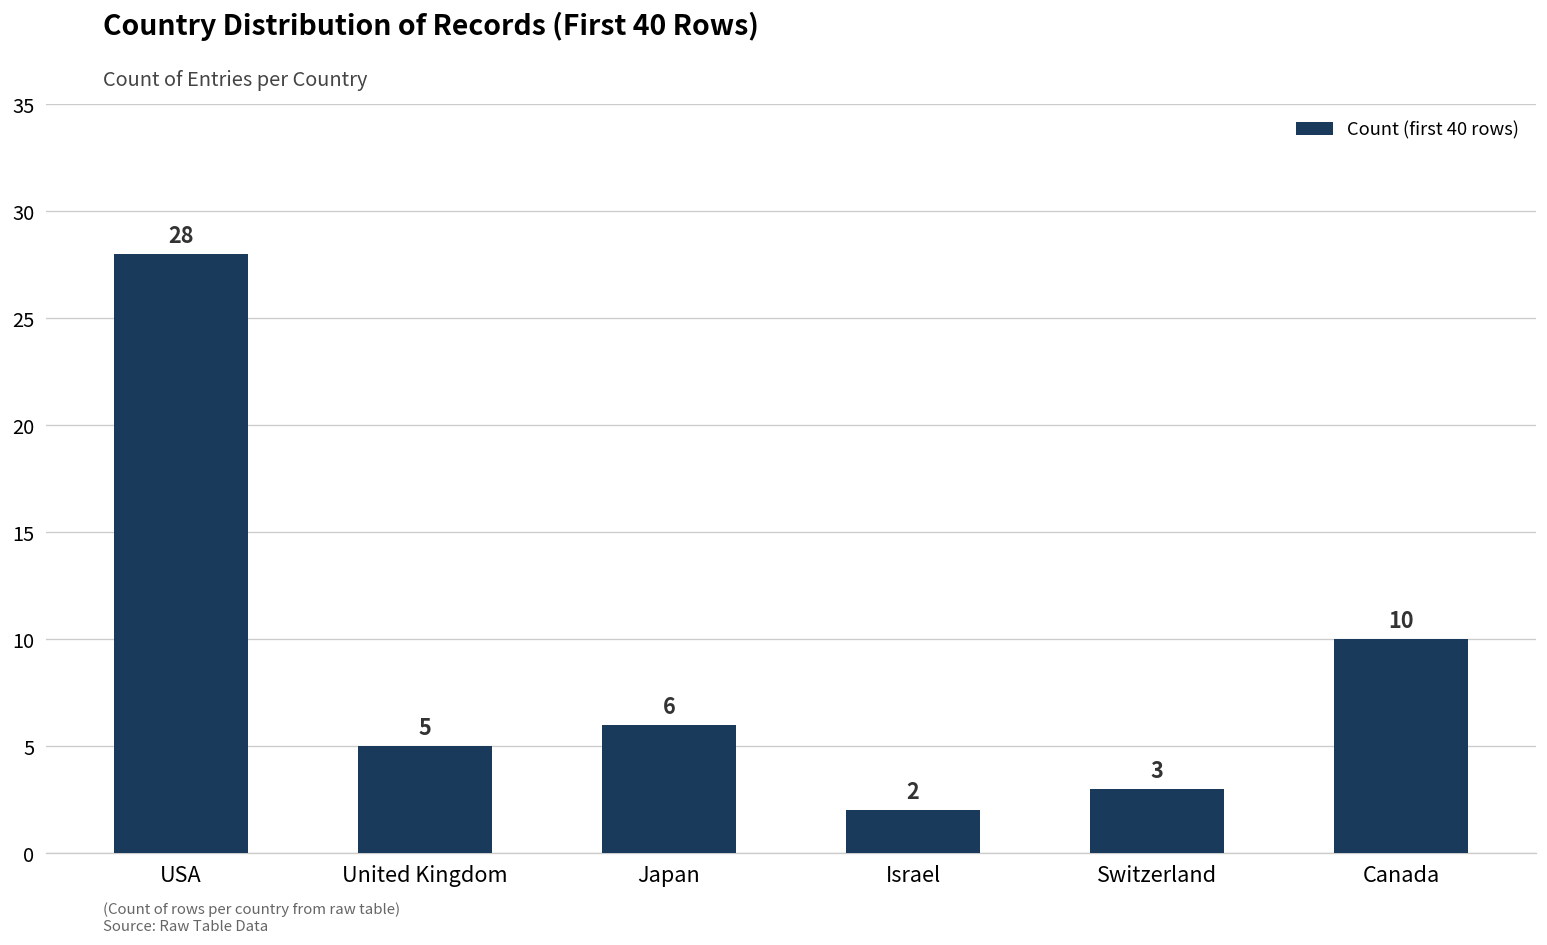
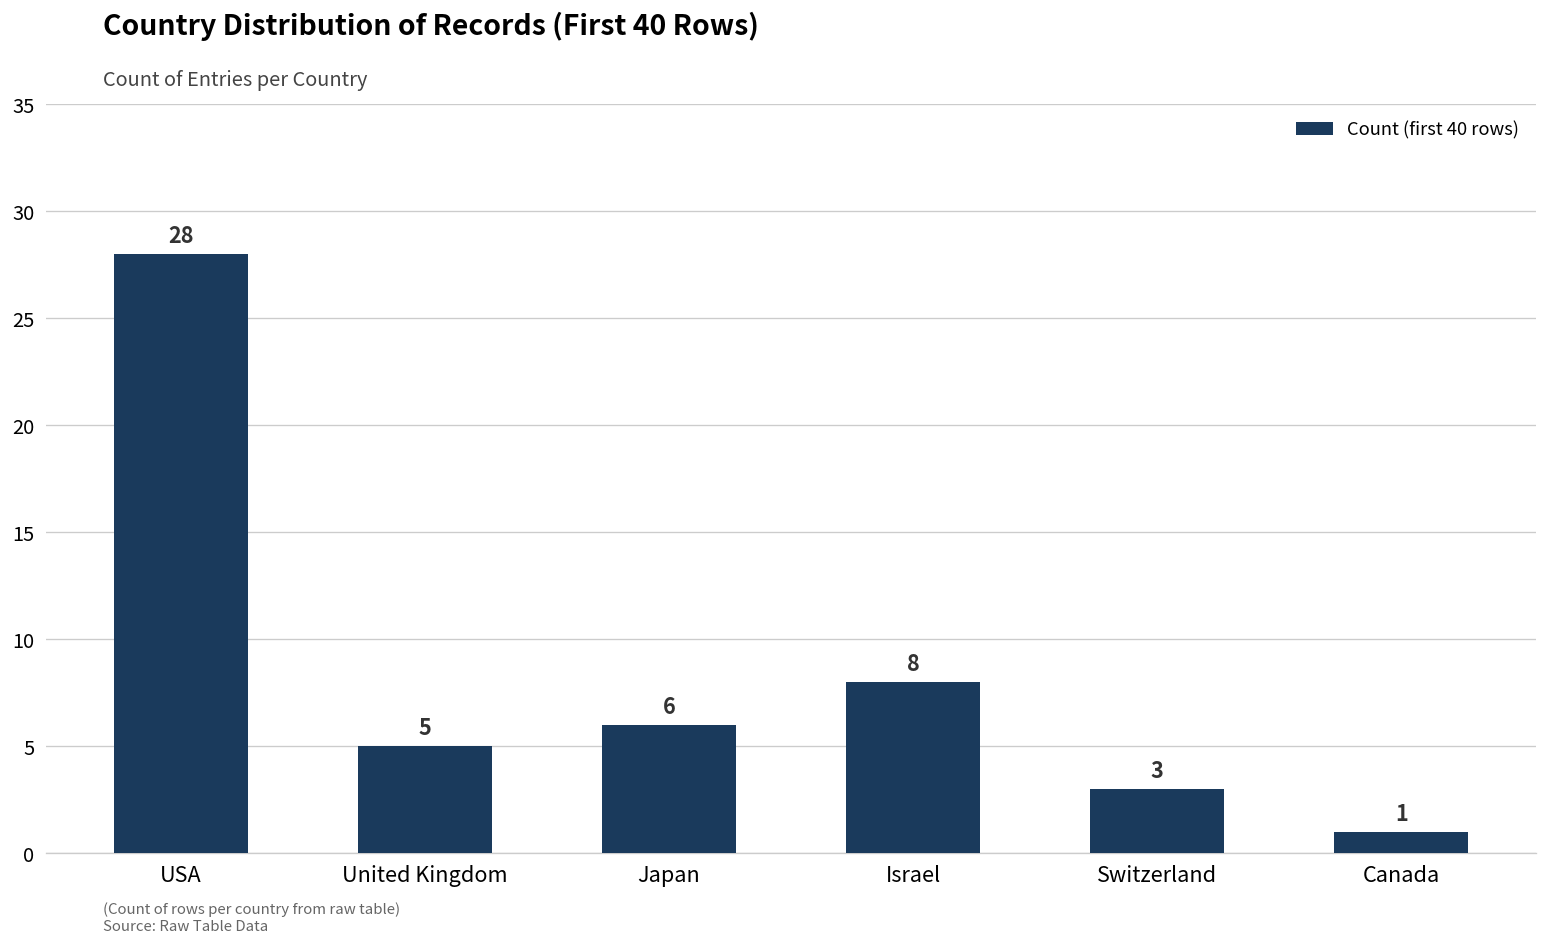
Israel: 2 -> 8
Canada: 10 -> 1
